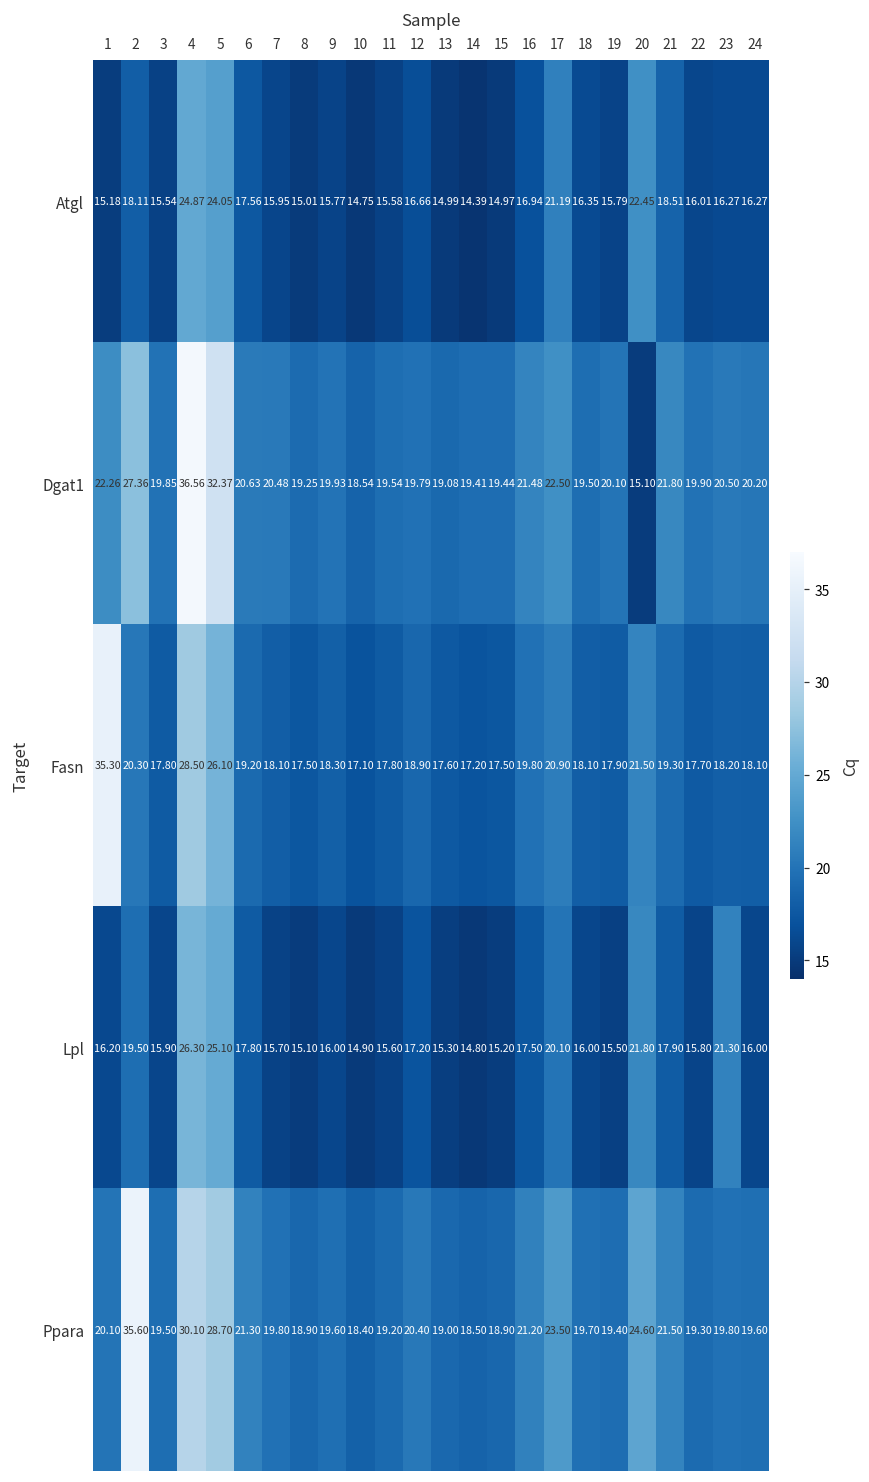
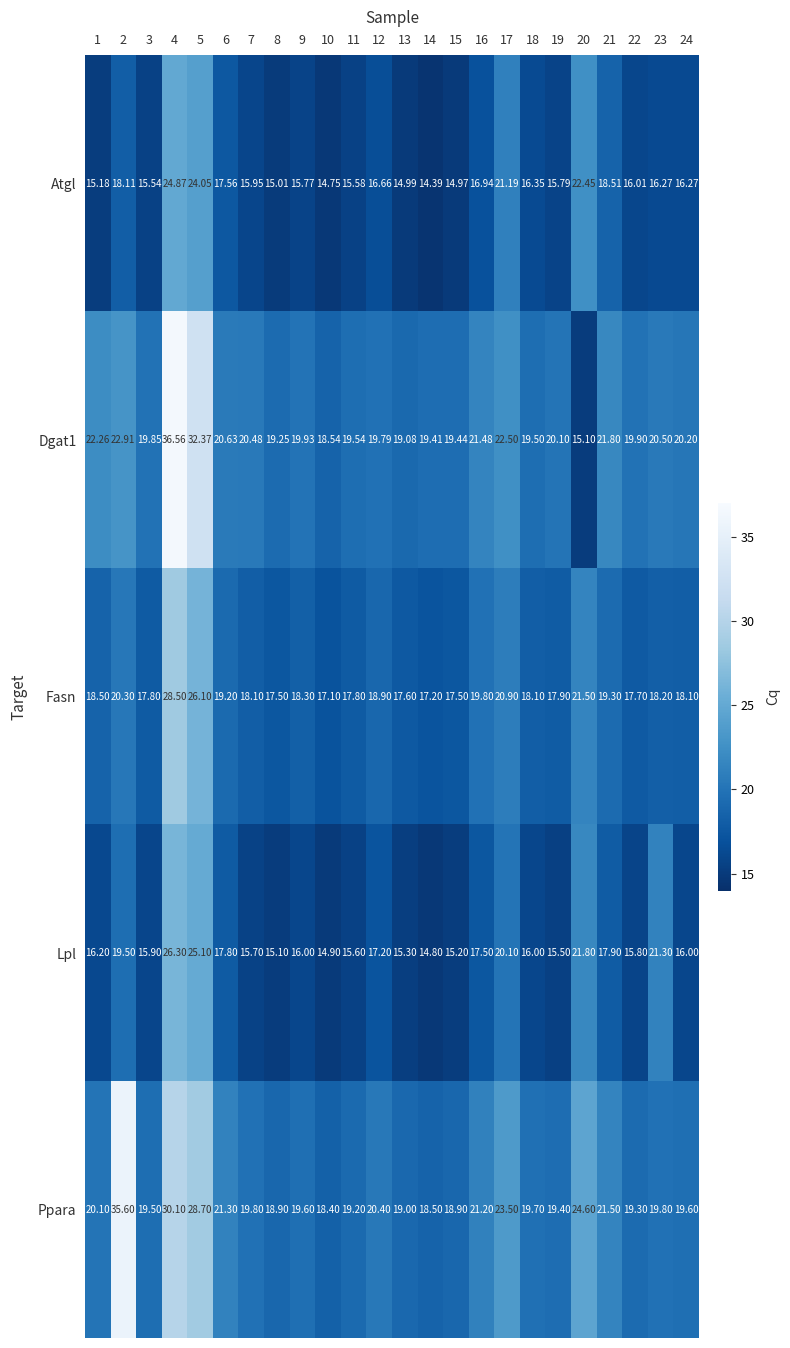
Dgat1, 2: 27.36 -> 22.91
Fasn, 1: 35.30 -> 18.50
